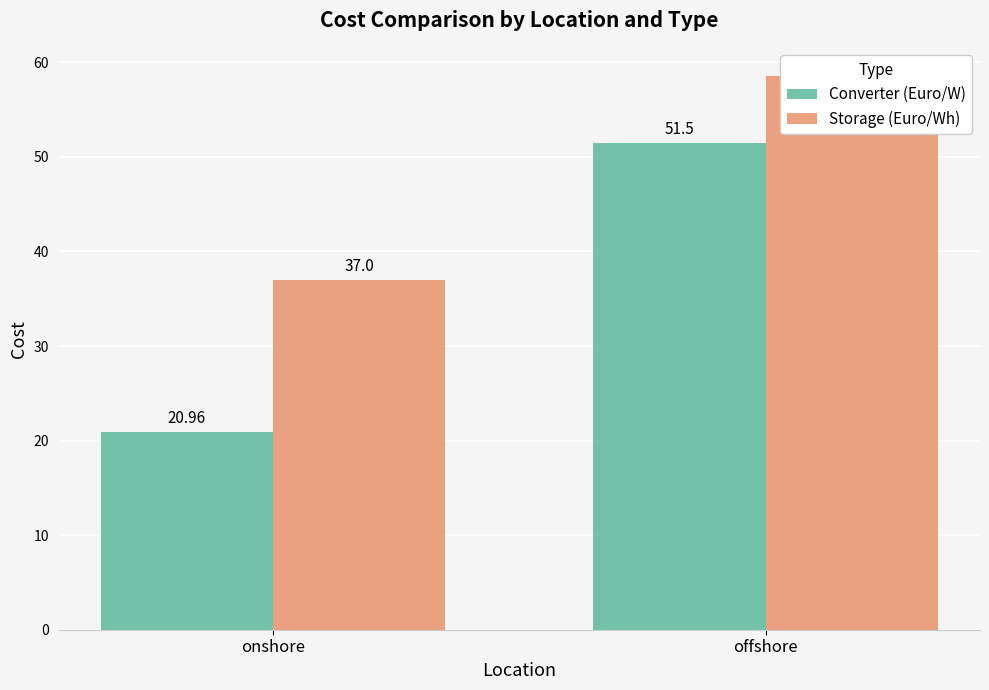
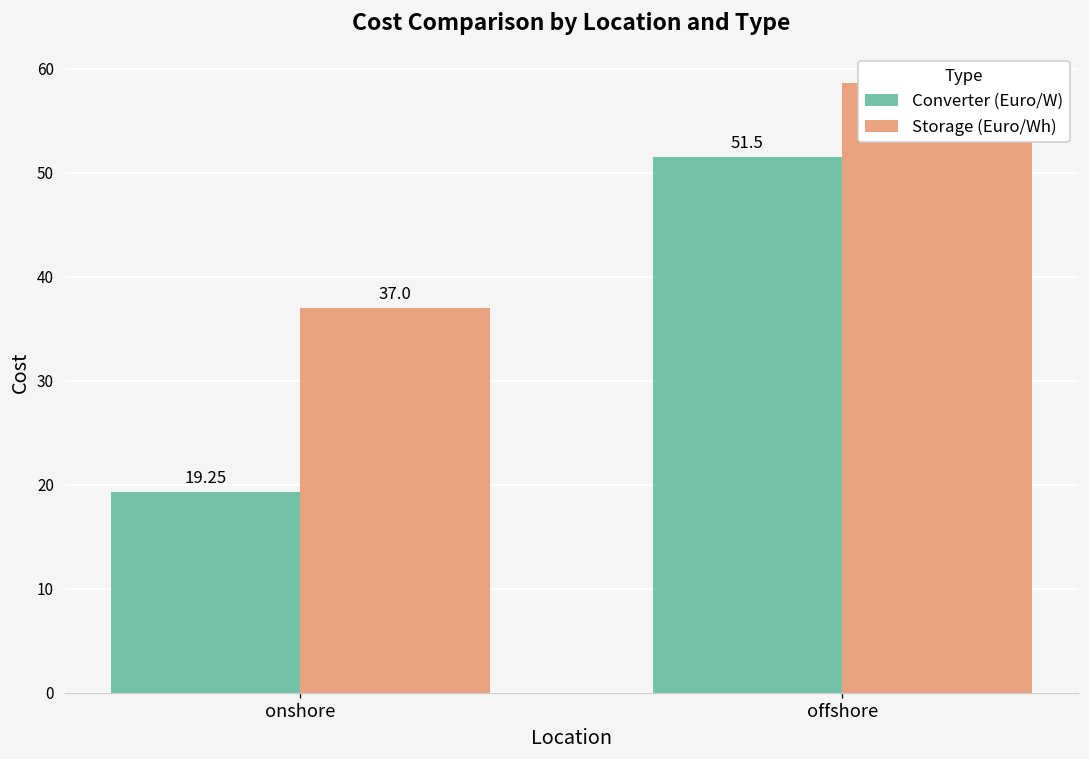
Converter (Euro/W), onshore: 20.96 -> 19.25
